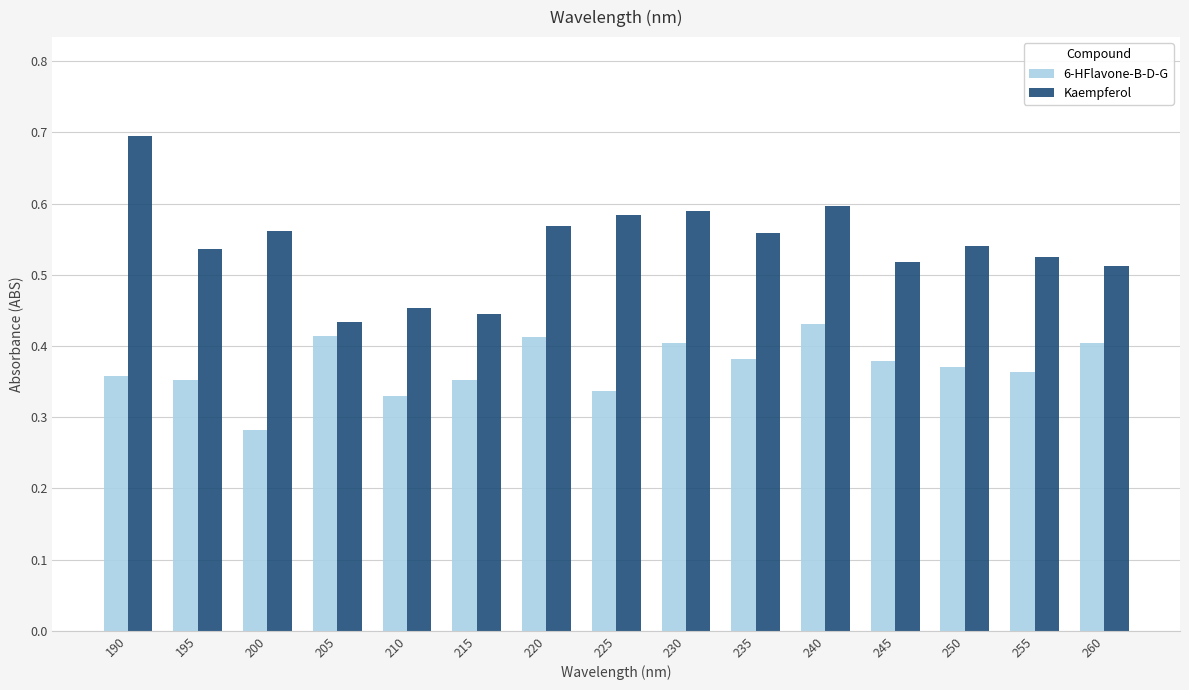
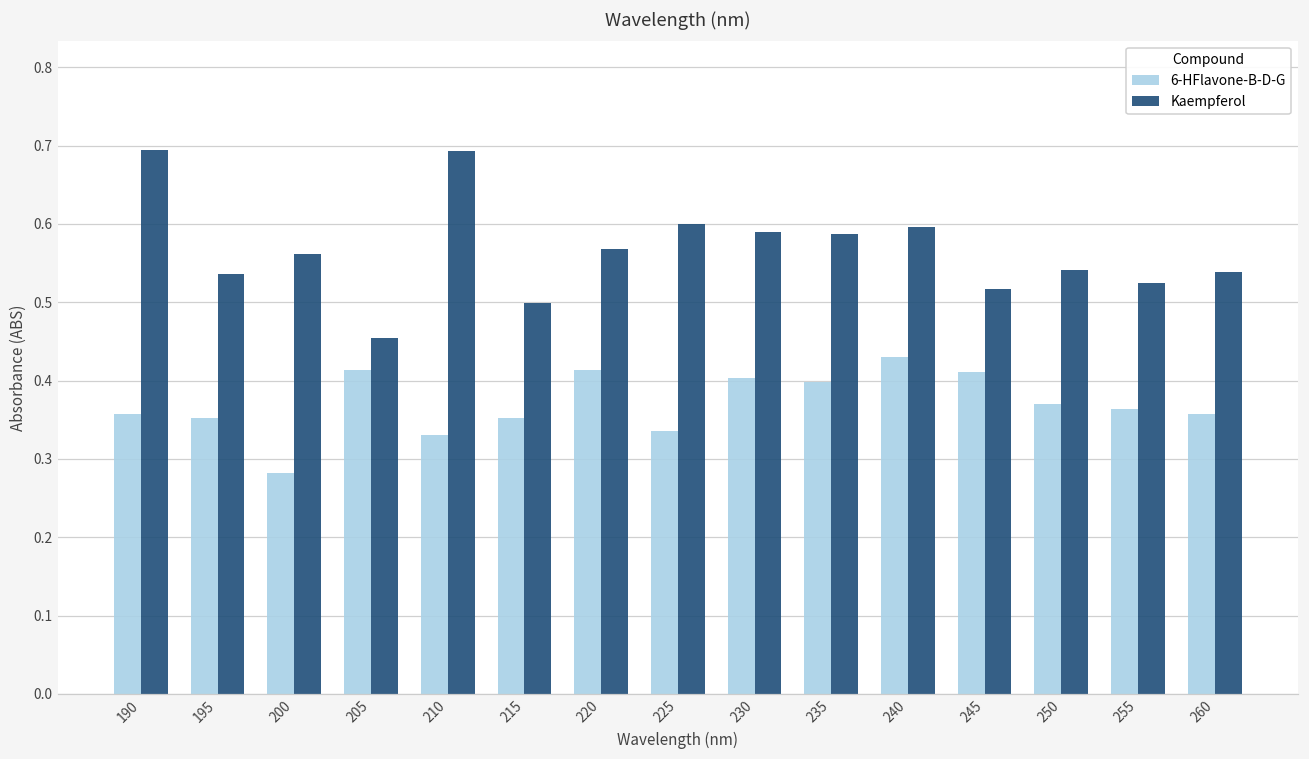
Kaempferol, 205: 0.43 -> 0.45
Kaempferol, 210: 0.45 -> 0.69
Kaempferol, 215: 0.44 -> 0.50
Kaempferol, 225: 0.58 -> 0.60
6-HFlavone-B-D-G, 235: 0.38 -> 0.40
Kaempferol, 235: 0.56 -> 0.59
6-HFlavone-B-D-G, 245: 0.38 -> 0.41
6-HFlavone-B-D-G, 260: 0.40 -> 0.36
Kaempferol, 260: 0.51 -> 0.54
